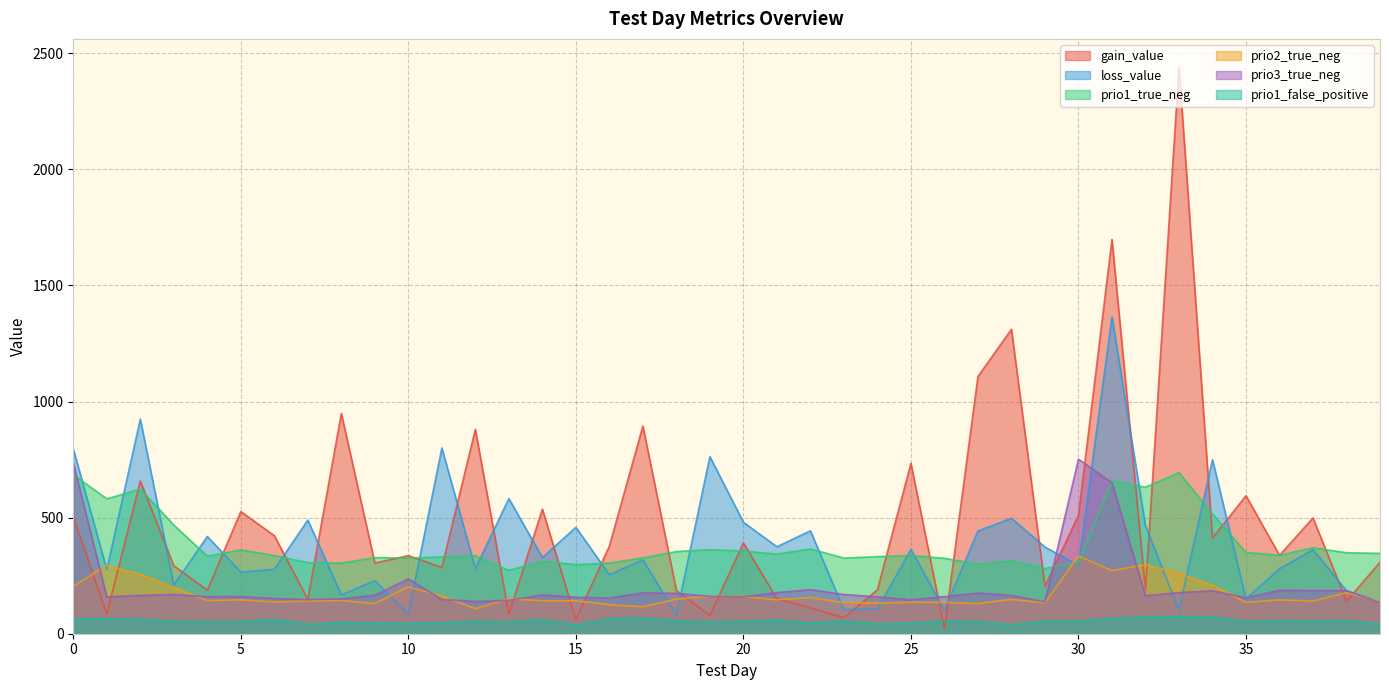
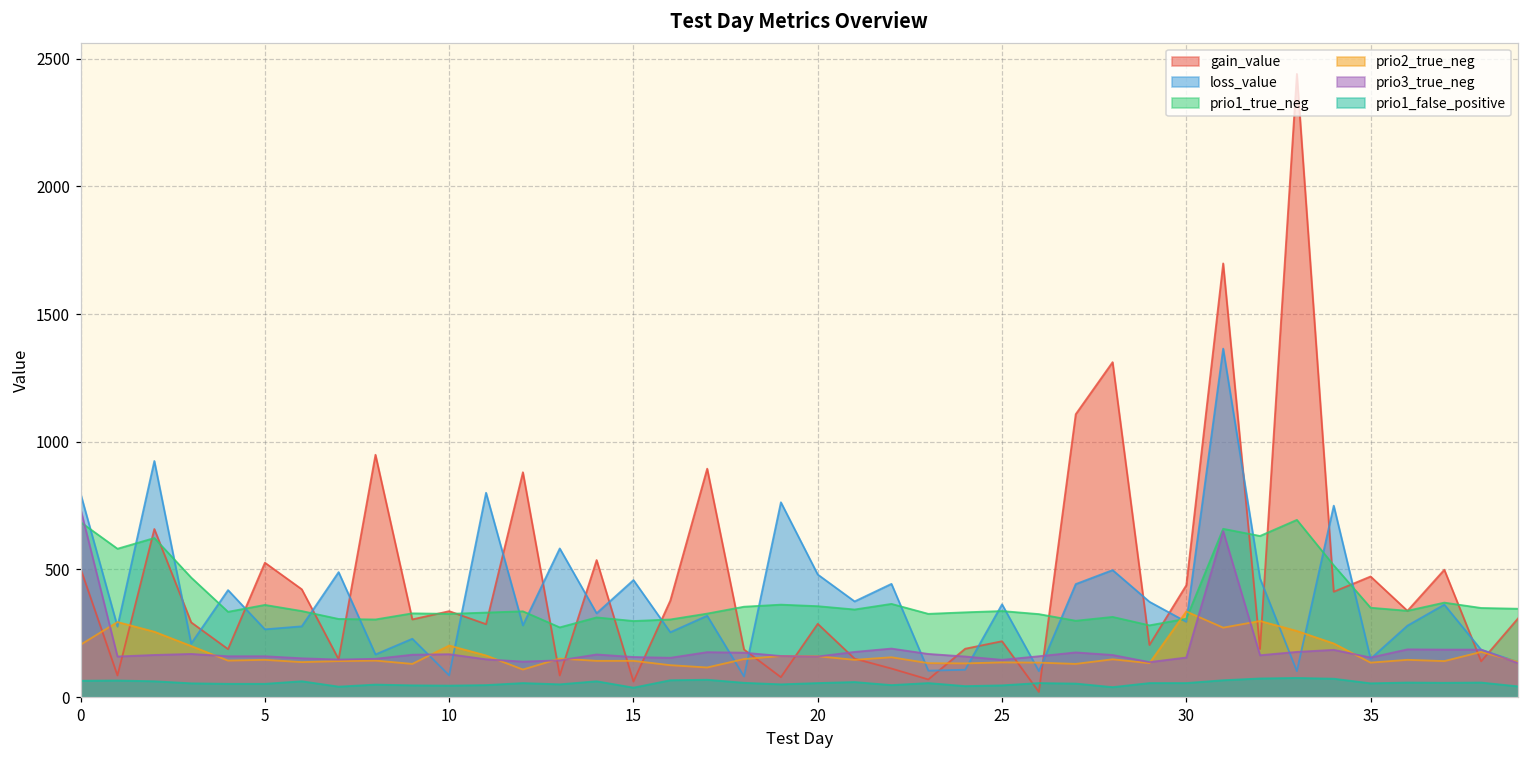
prio3_true_neg, 10: 240 -> 170
gain_value, 20: 390 -> 290
gain_value, 25: 730 -> 220
gain_value, 30: 510 -> 440
prio3_true_neg, 30: 750 -> 160
gain_value, 35: 590 -> 470
